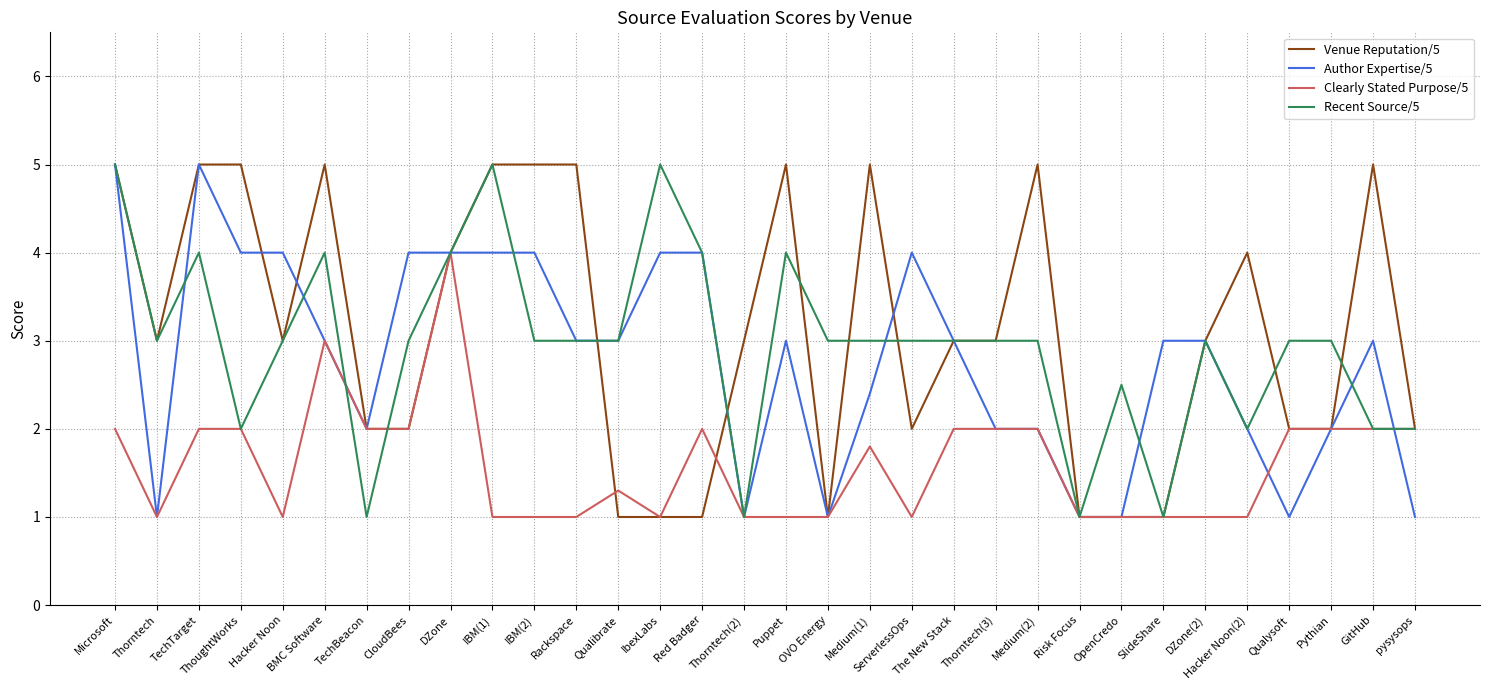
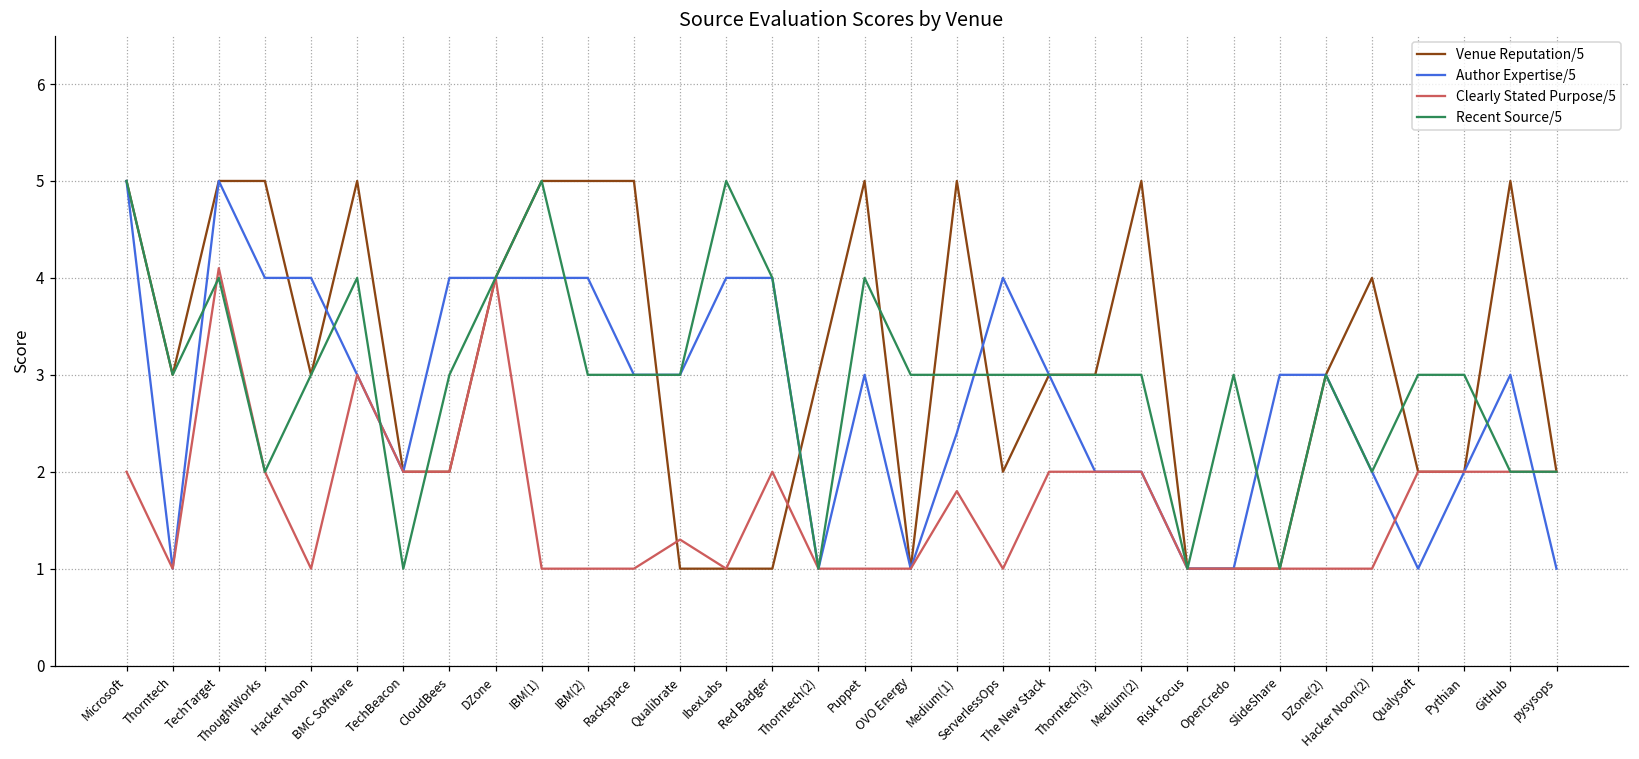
Clearly Stated Purpose/5, TechTarget: 2.0 -> 4.1
Recent Source/5, OpenCredo: 2.5 -> 3.0
